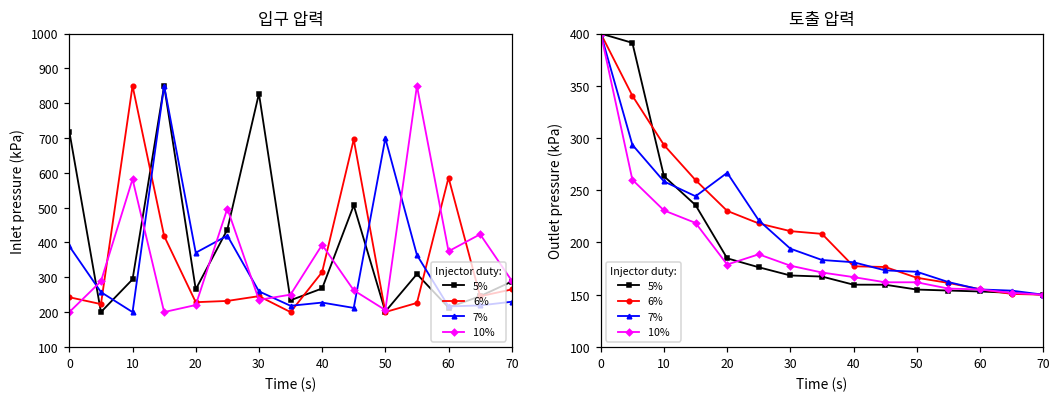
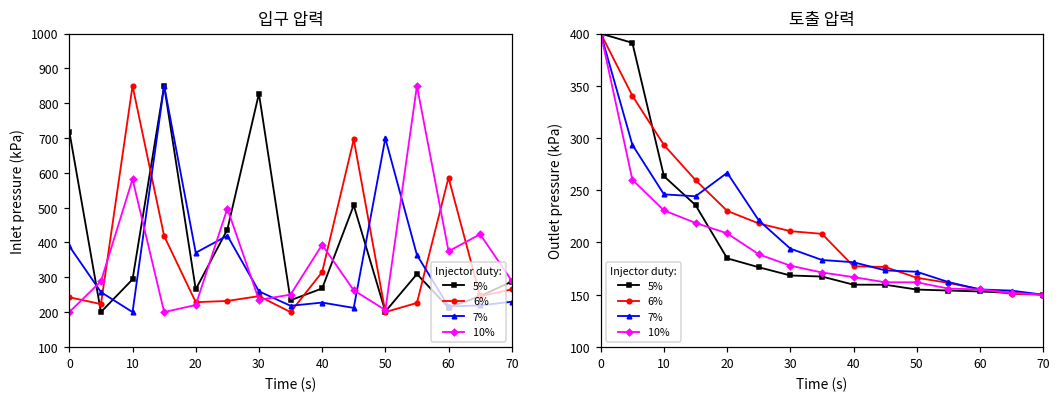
토출 압력, 7%, 10: 260 -> 250
토출 압력, 10%, 20: 180 -> 210
